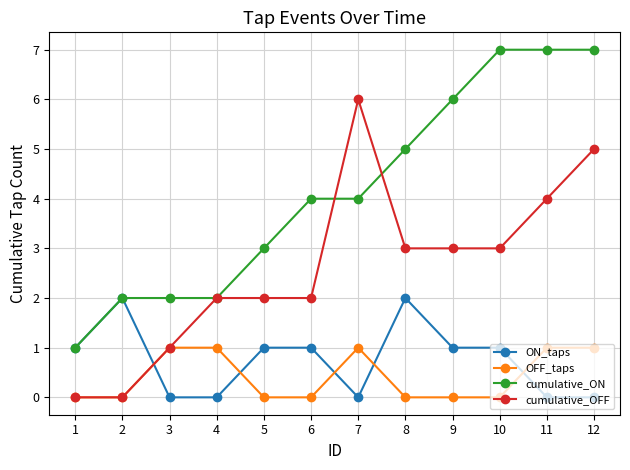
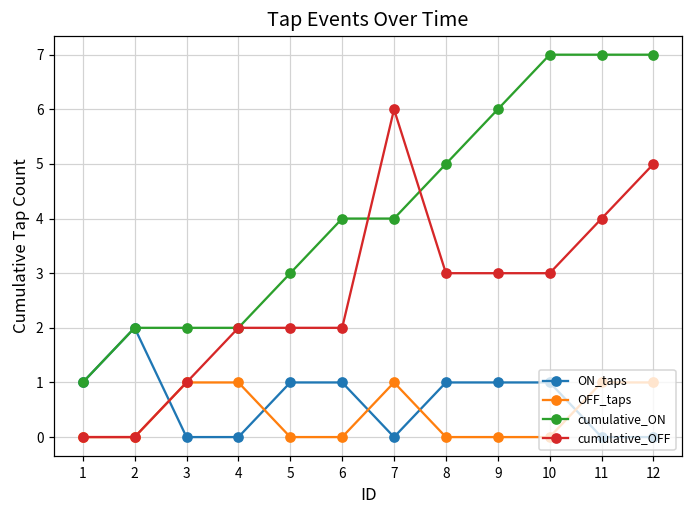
ON_taps, 8: 2 -> 1
